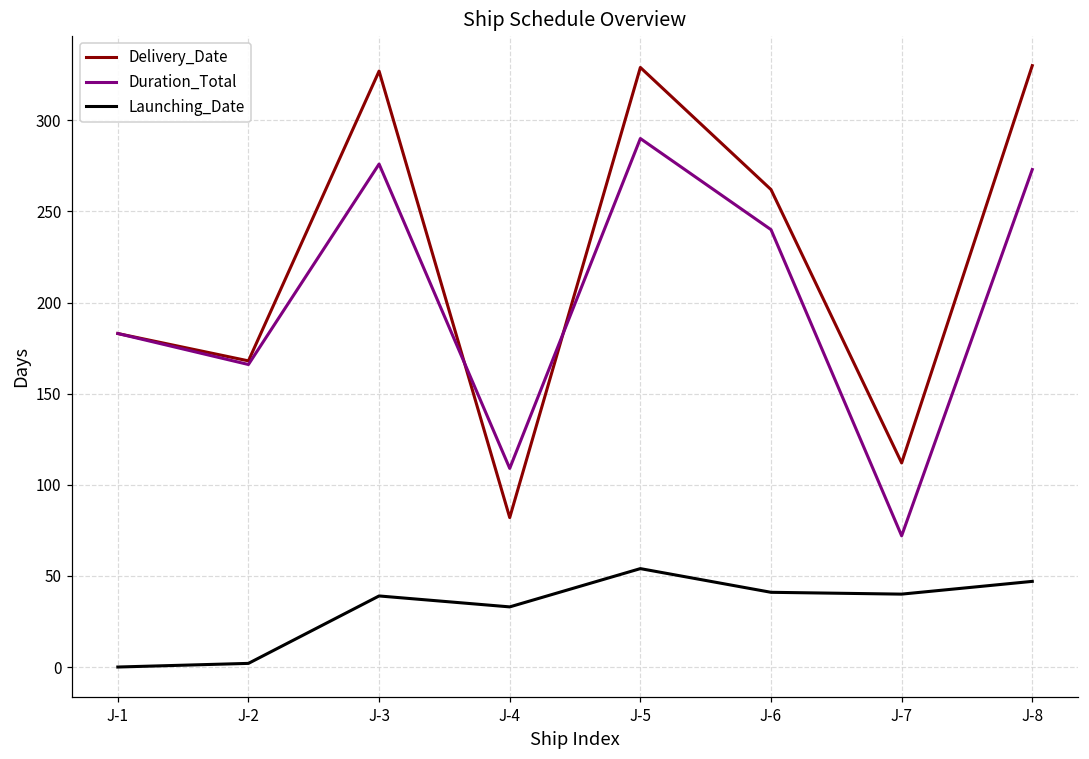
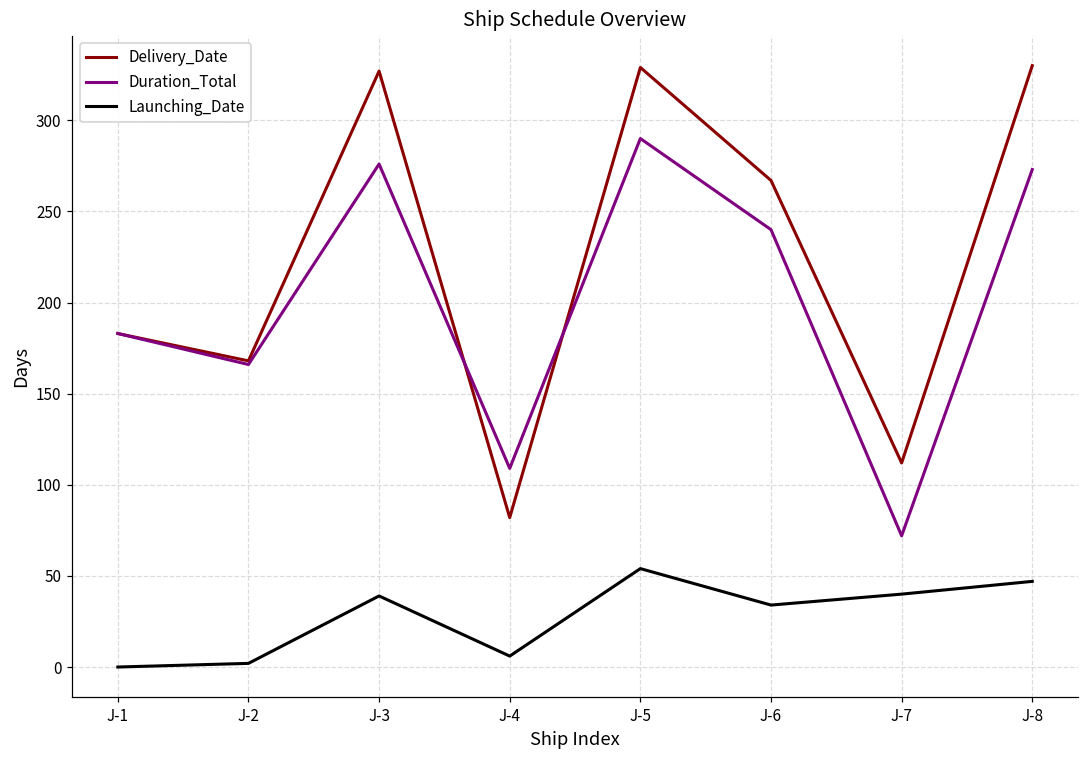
Launching_Date, J-4: 33 -> 6
Delivery_Date, J-6: 262 -> 267
Launching_Date, J-6: 41 -> 34
